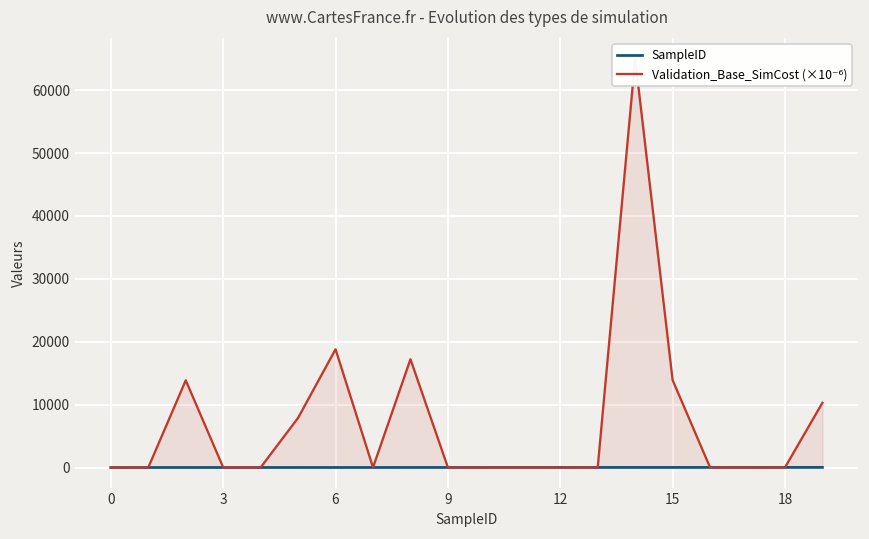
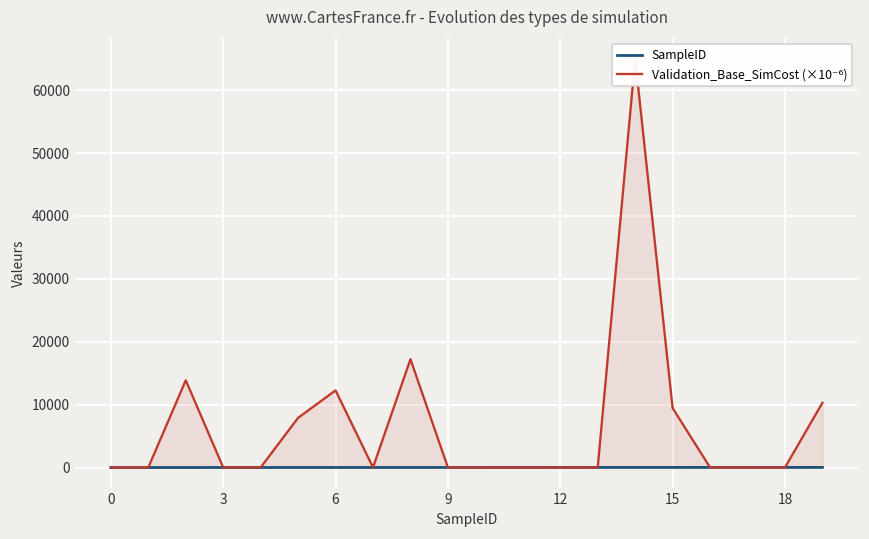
Validation_Base_SimCost (×10⁻⁶), 6: 19000 -> 12000
Validation_Base_SimCost (×10⁻⁶), 15: 14000 -> 9000
